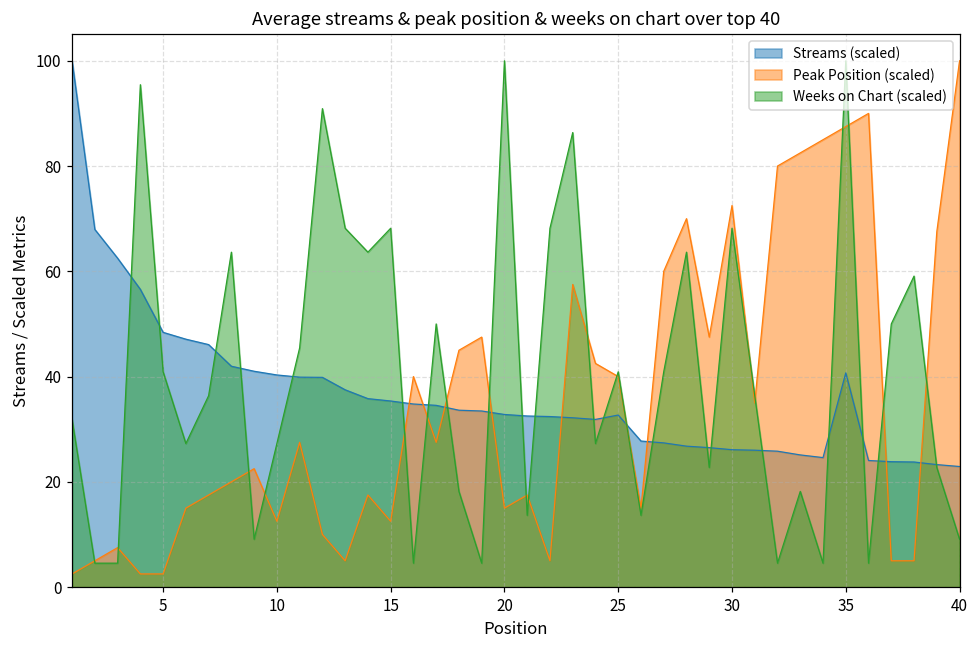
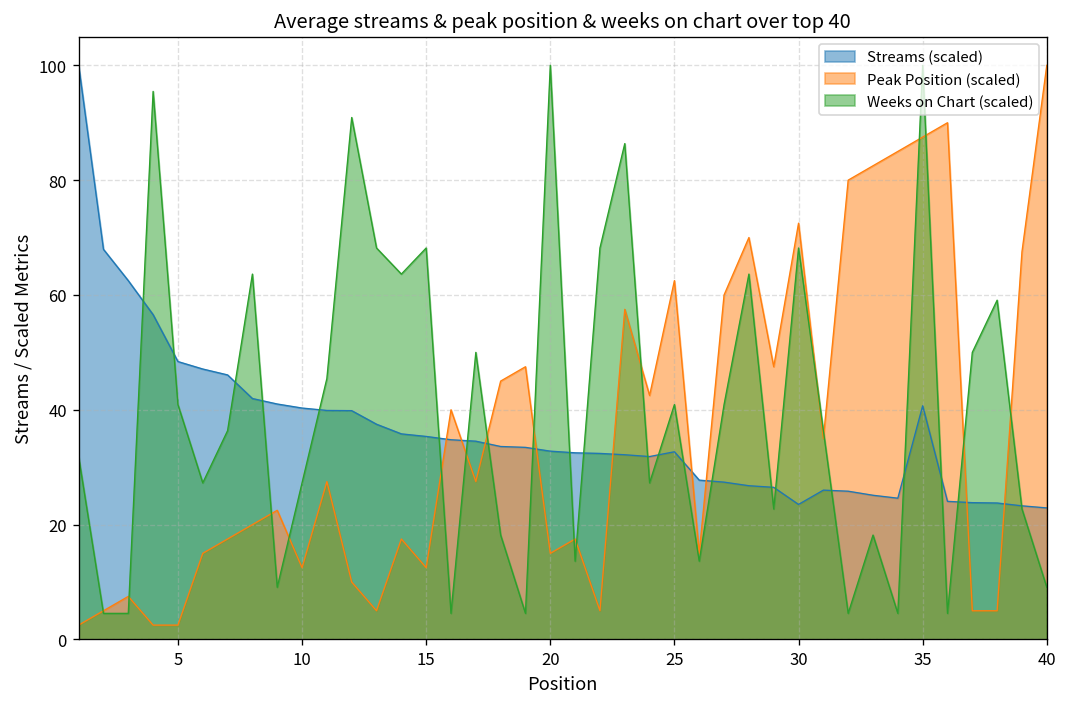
Peak Position (scaled), 25: 40 -> 63
Streams (scaled), 30: 26 -> 24
